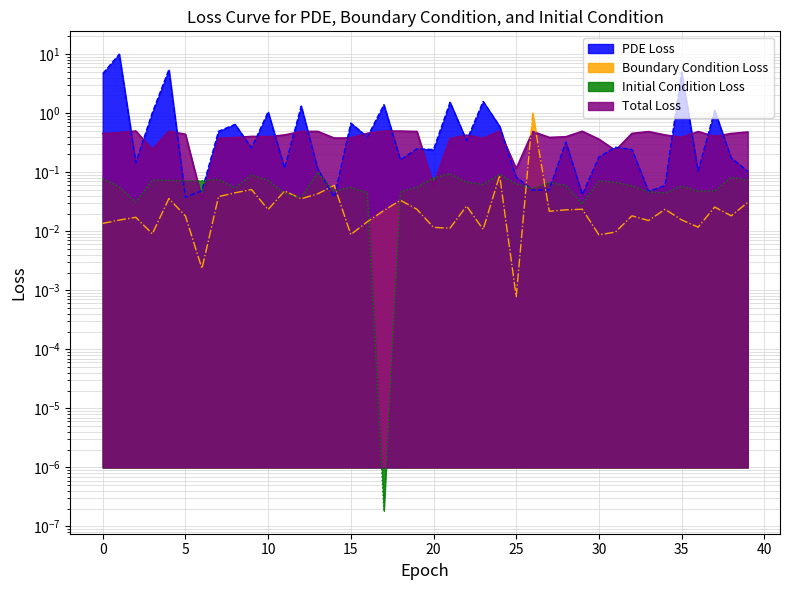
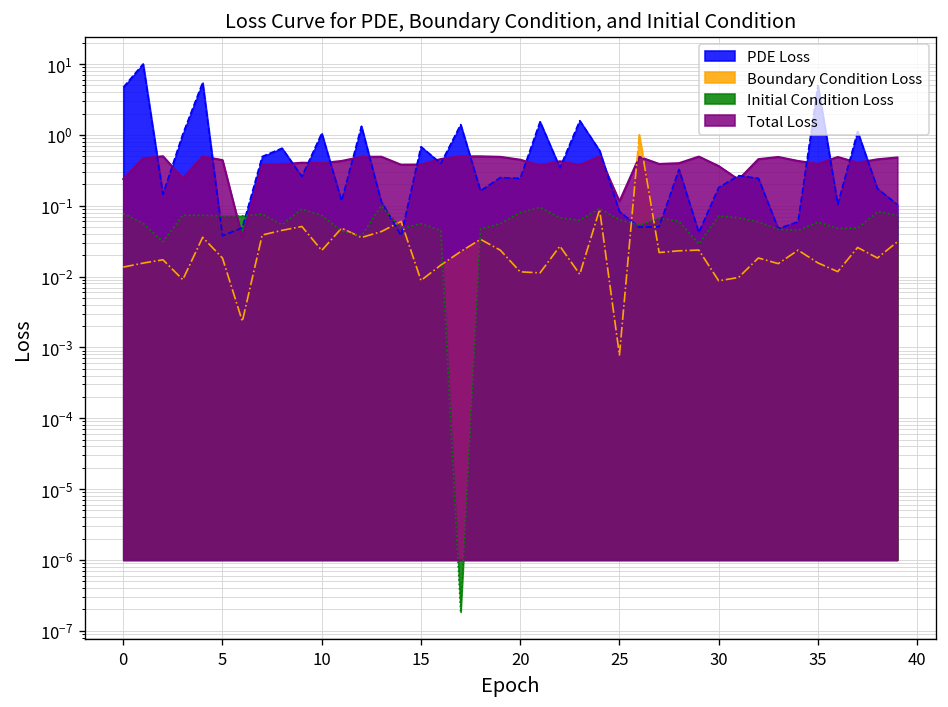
Total Loss, 0: 0.5 -> 0.24
Total Loss, 20: 0.06 -> 0.4
